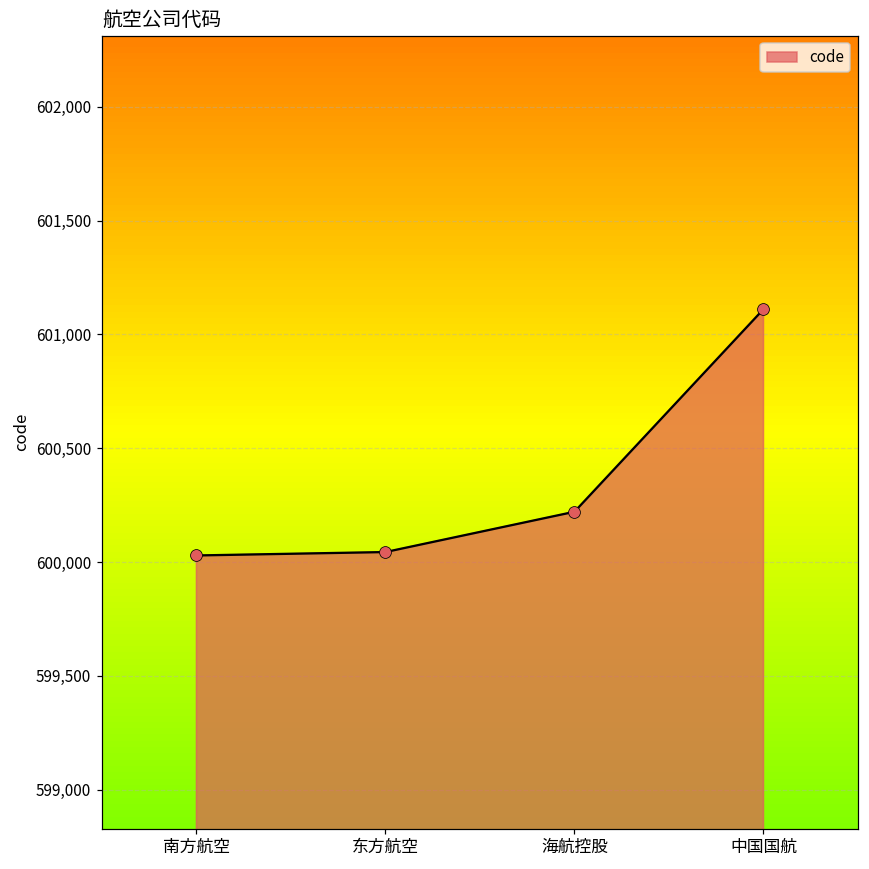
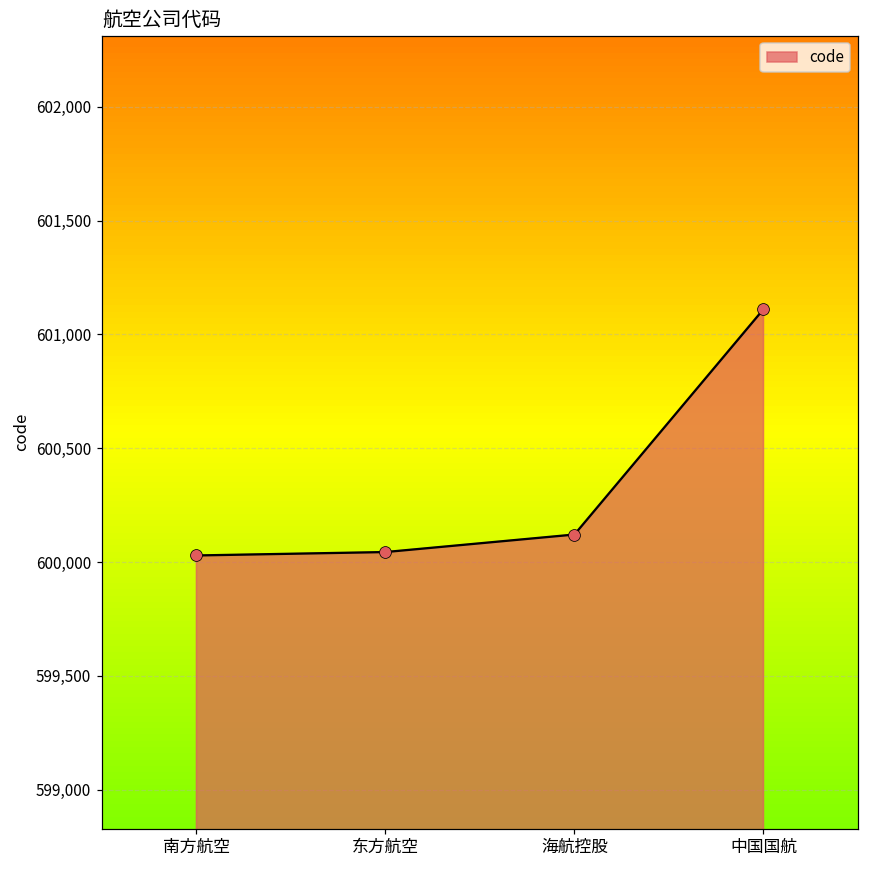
海航控股: 600,220 -> 600,120
